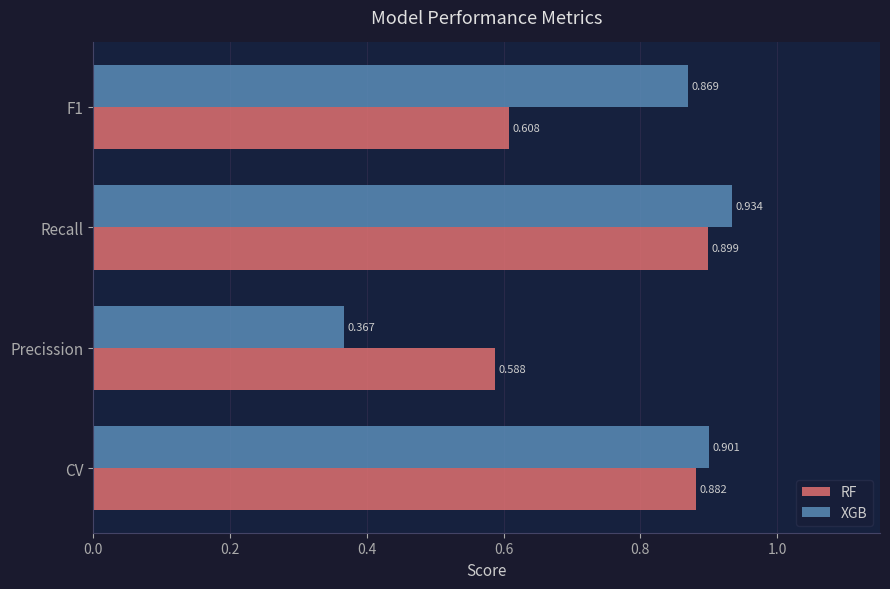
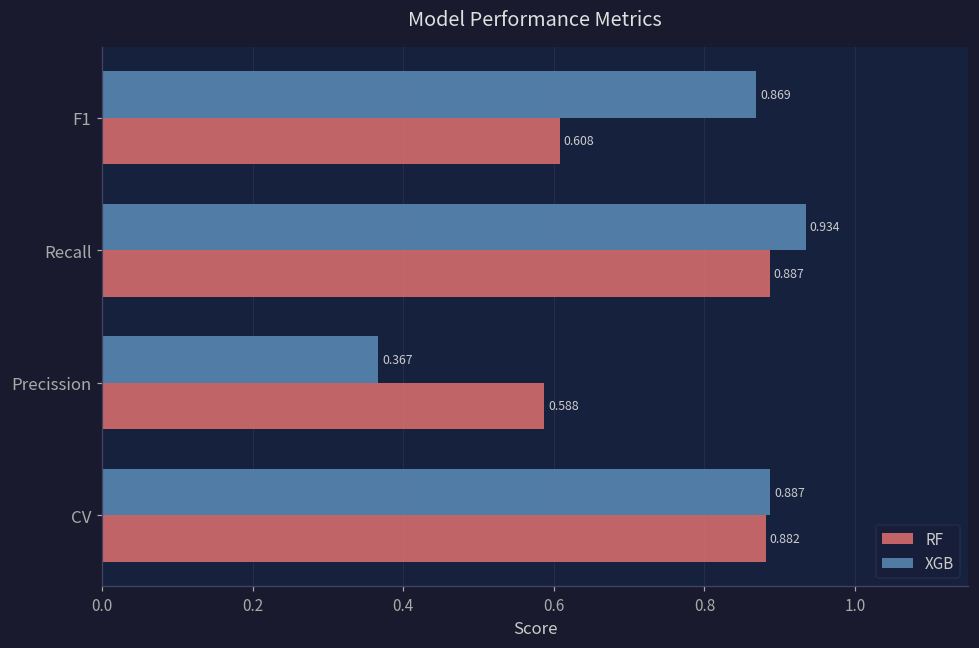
RF, Recall: 0.899 -> 0.887
XGB, CV: 0.901 -> 0.887
